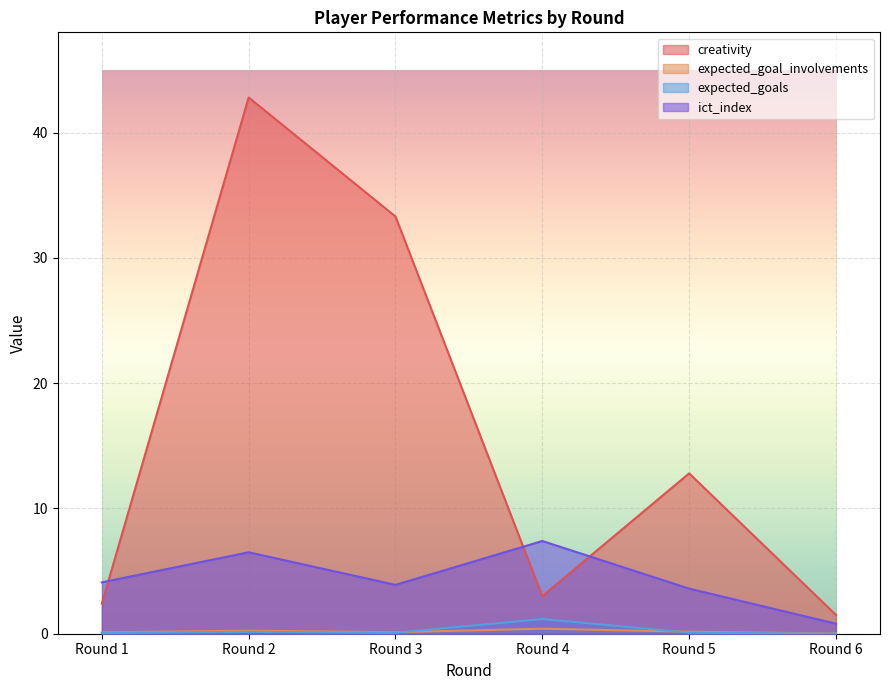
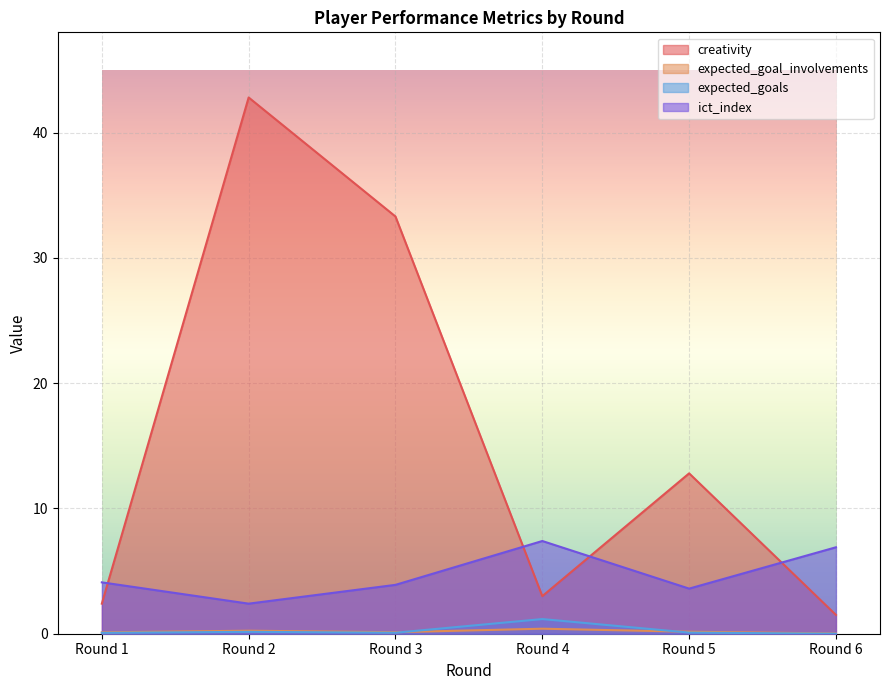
ict_index, Round 2: 6.5 -> 2.4
ict_index, Round 6: 0.8 -> 6.9
